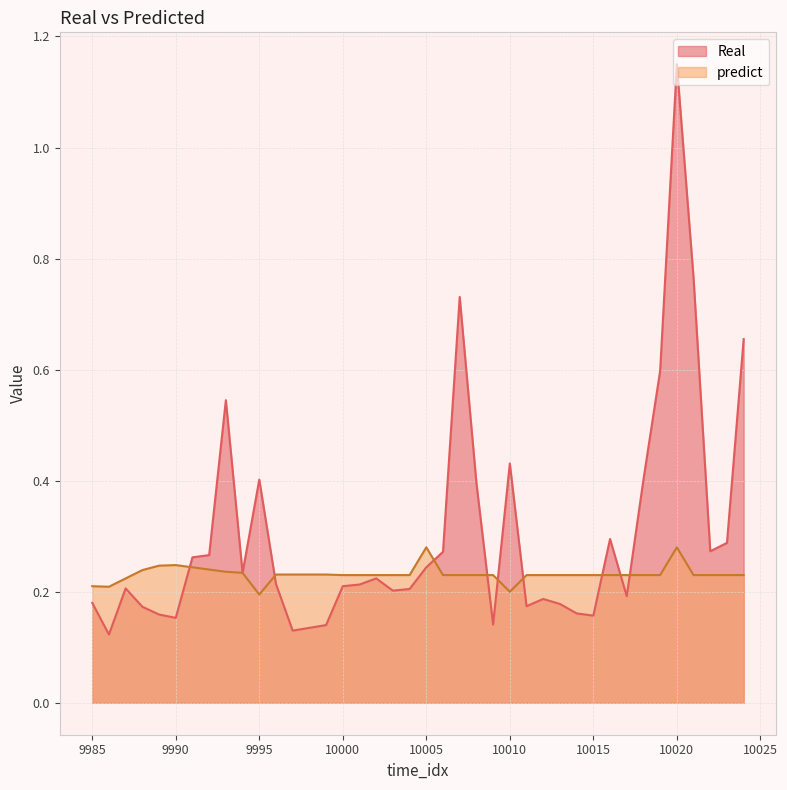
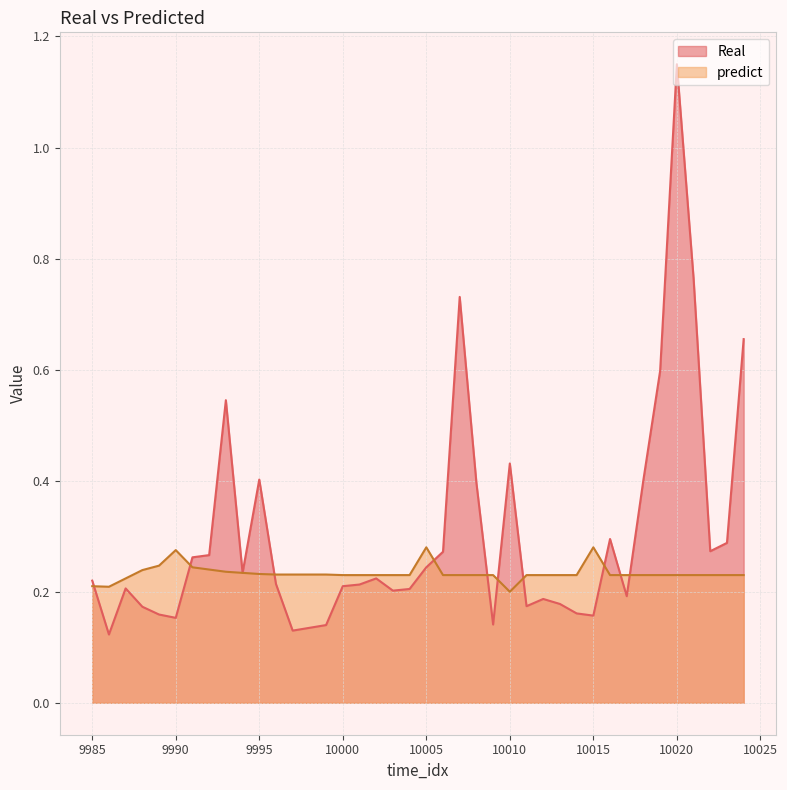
Real, 9985: 0.18 -> 0.22
predict, 9990: 0.25 -> 0.28
predict, 9995: 0.20 -> 0.23
predict, 10015: 0.23 -> 0.28
predict, 10020: 0.28 -> 0.23
